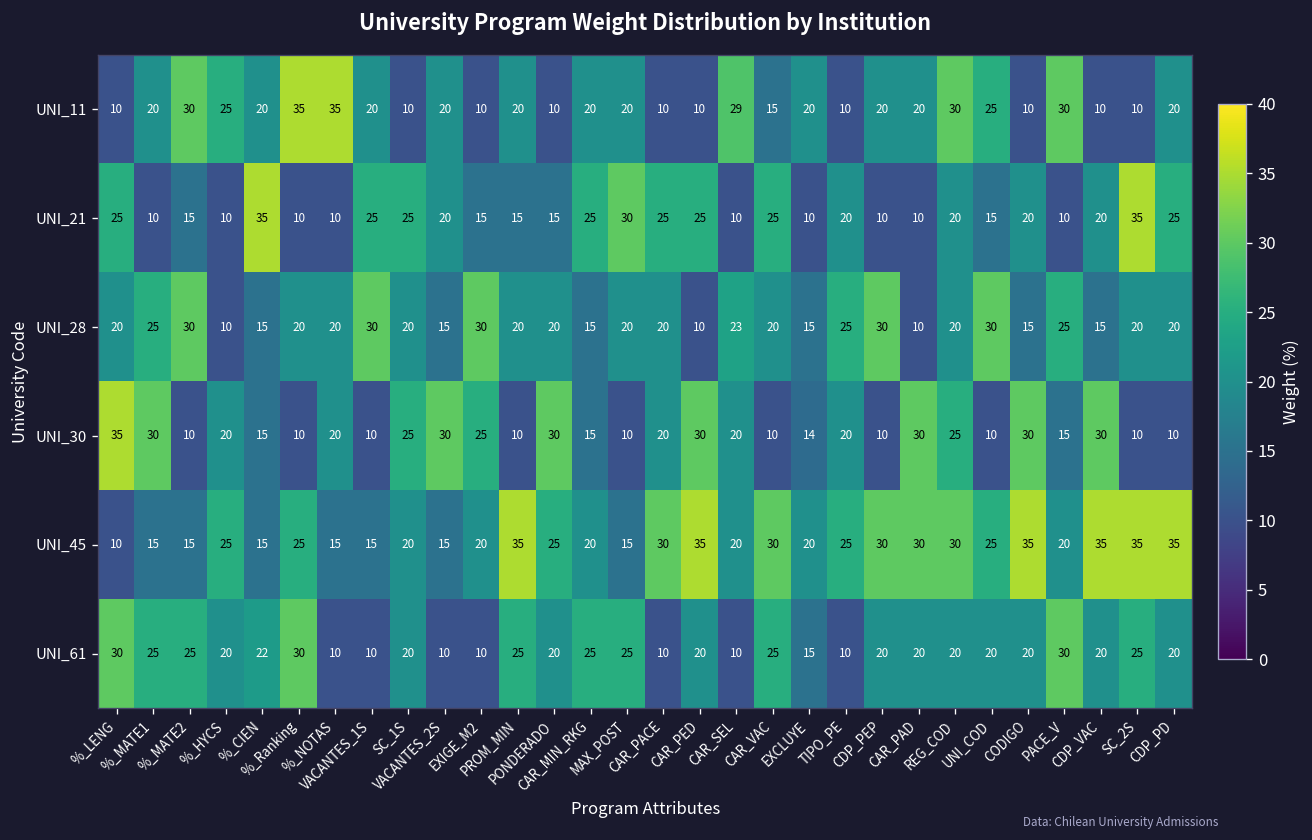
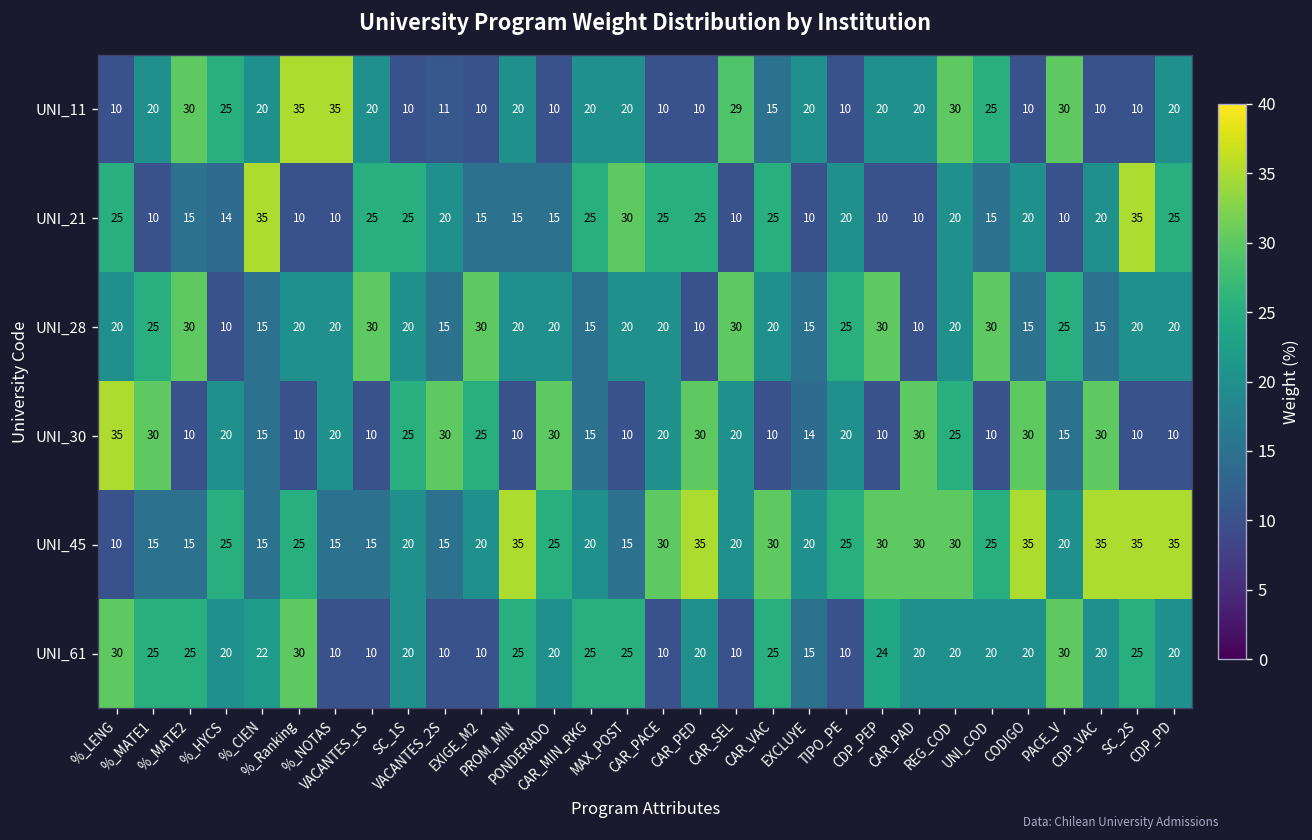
UNI_11, VACANTES_2S: 20 -> 11
UNI_21, %_HYCS: 10 -> 14
UNI_28, CAR_SEL: 23 -> 30
UNI_61, CDP_PEP: 20 -> 24
